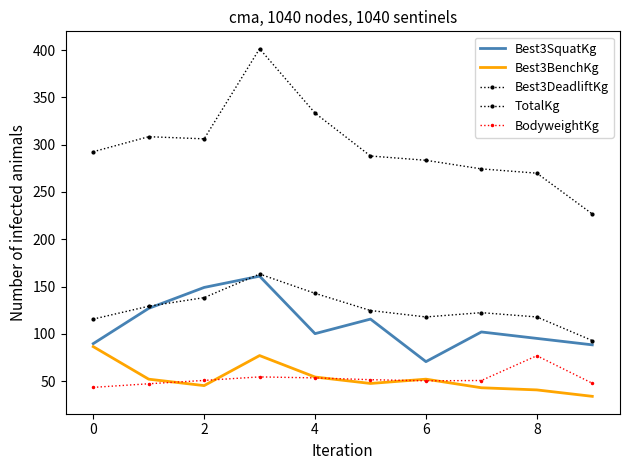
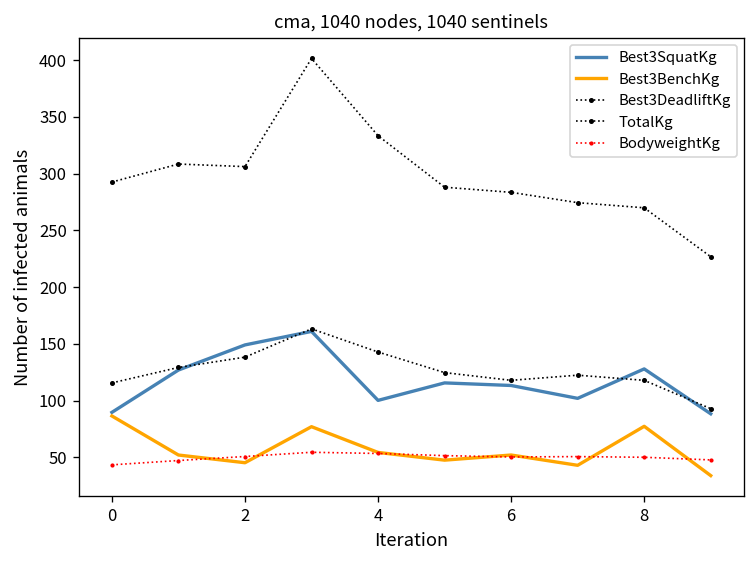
Best3SquatKg, 6: 70 -> 110
Best3SquatKg, 8: 100 -> 130
Best3BenchKg, 8: 40 -> 80
BodyweightKg, 8: 80 -> 50
